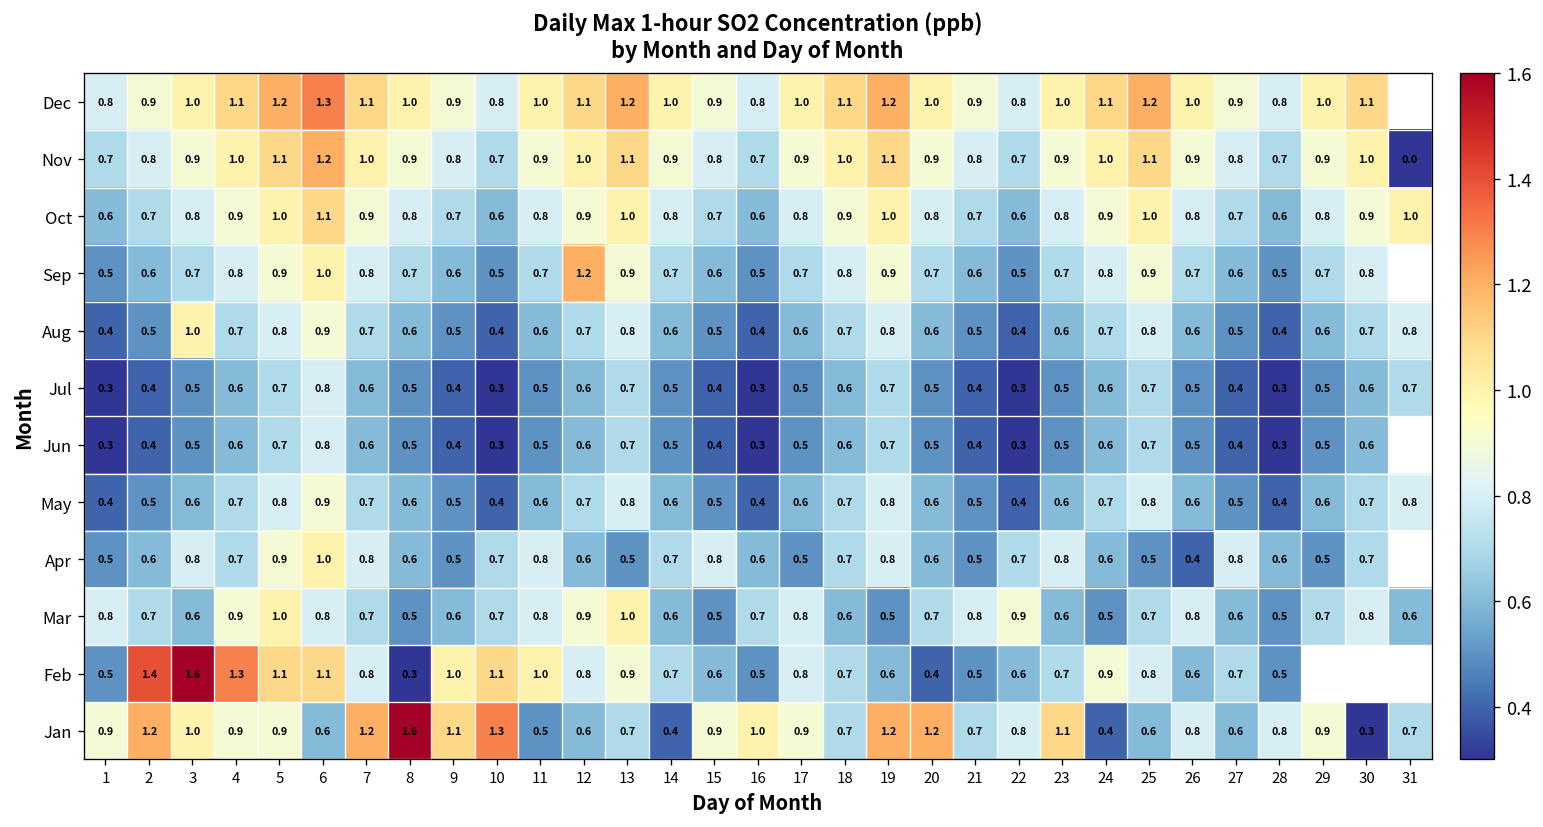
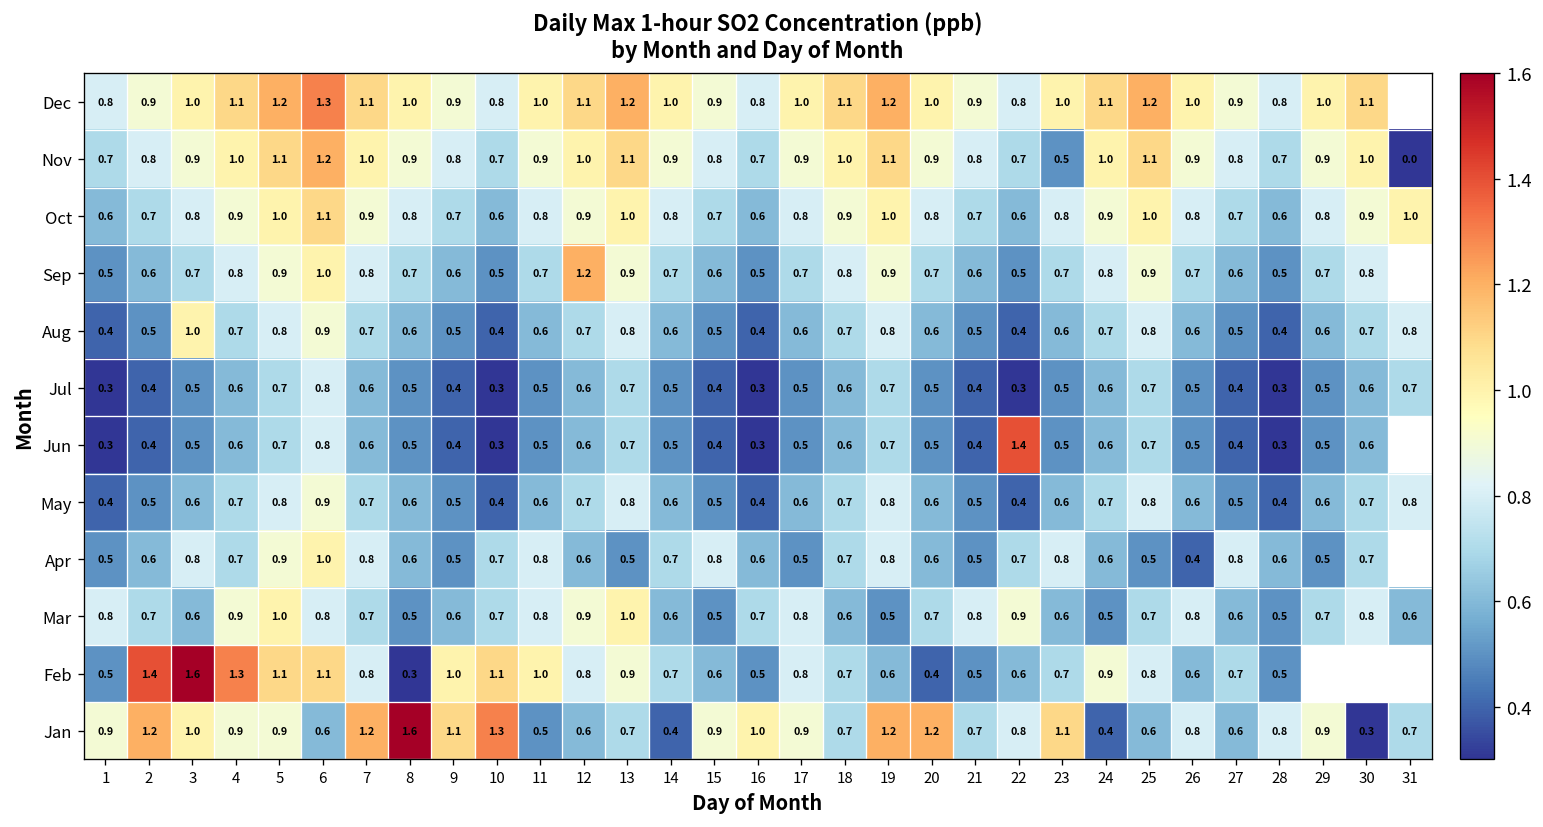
Nov, 23: 0.9 -> 0.5
Jun, 22: 0.3 -> 1.4
